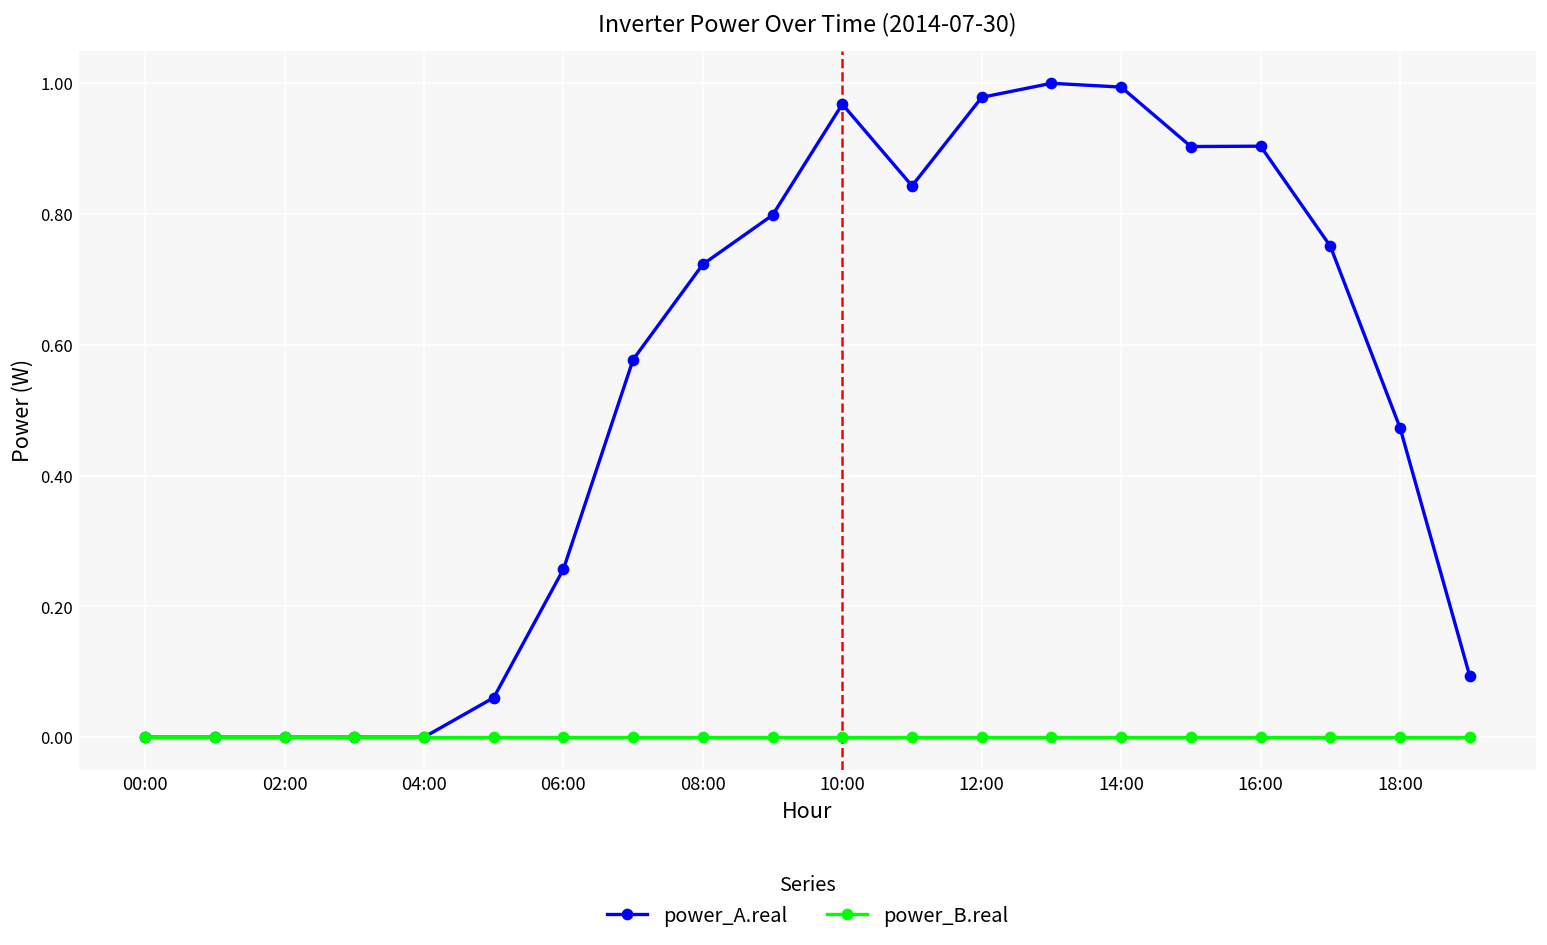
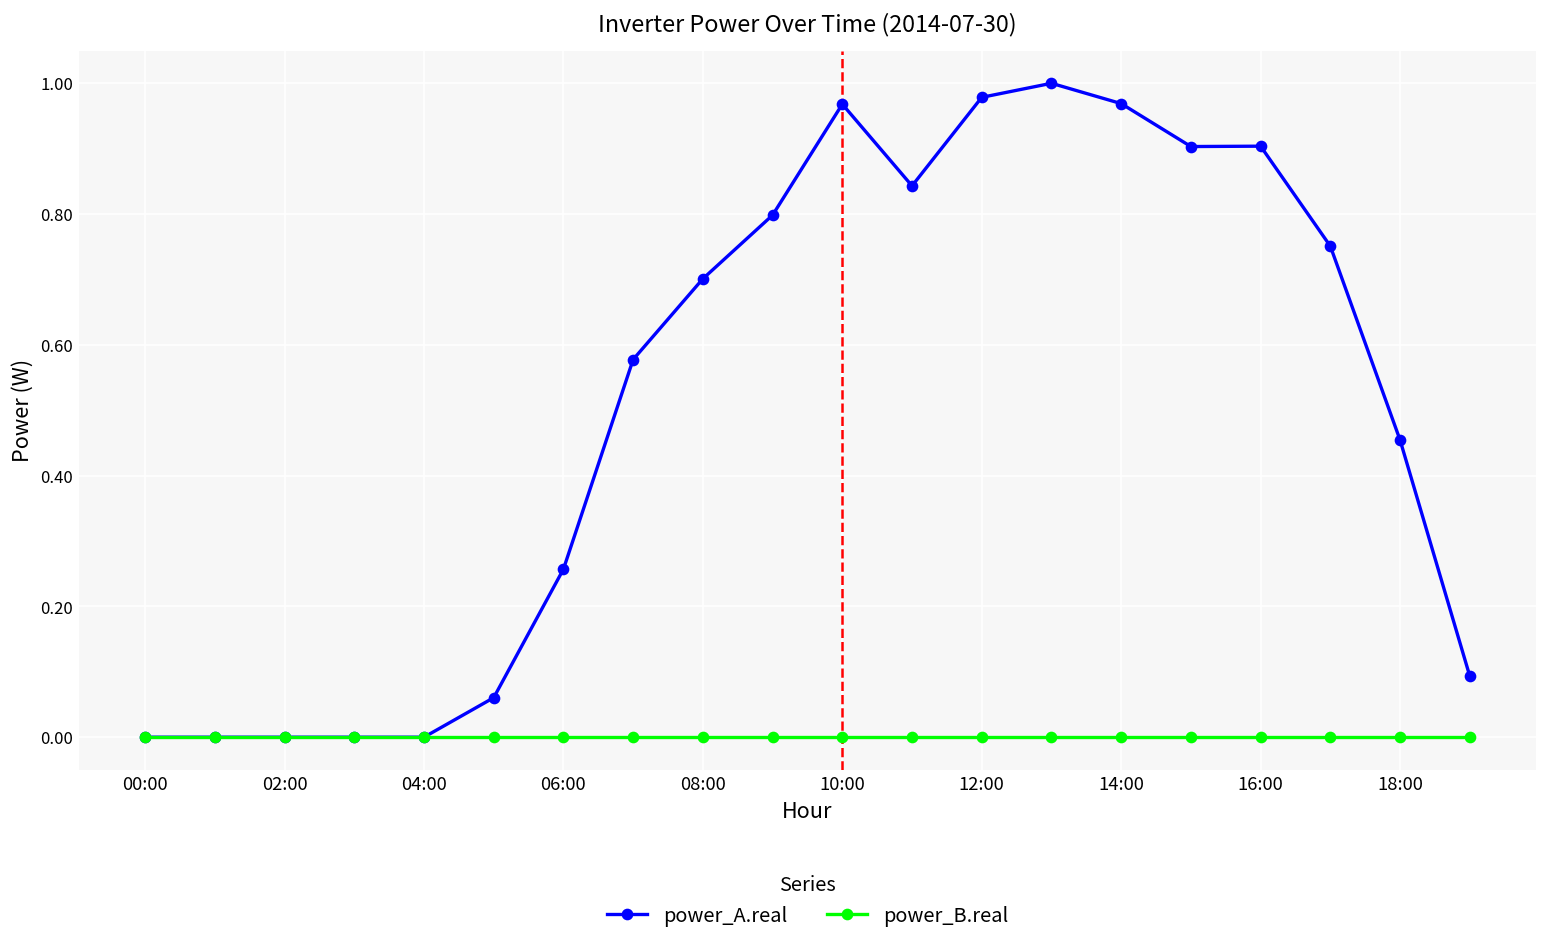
power_A.real, 08:00: 0.72 -> 0.70
power_A.real, 14:00: 0.99 -> 0.97
power_A.real, 18:00: 0.47 -> 0.45
